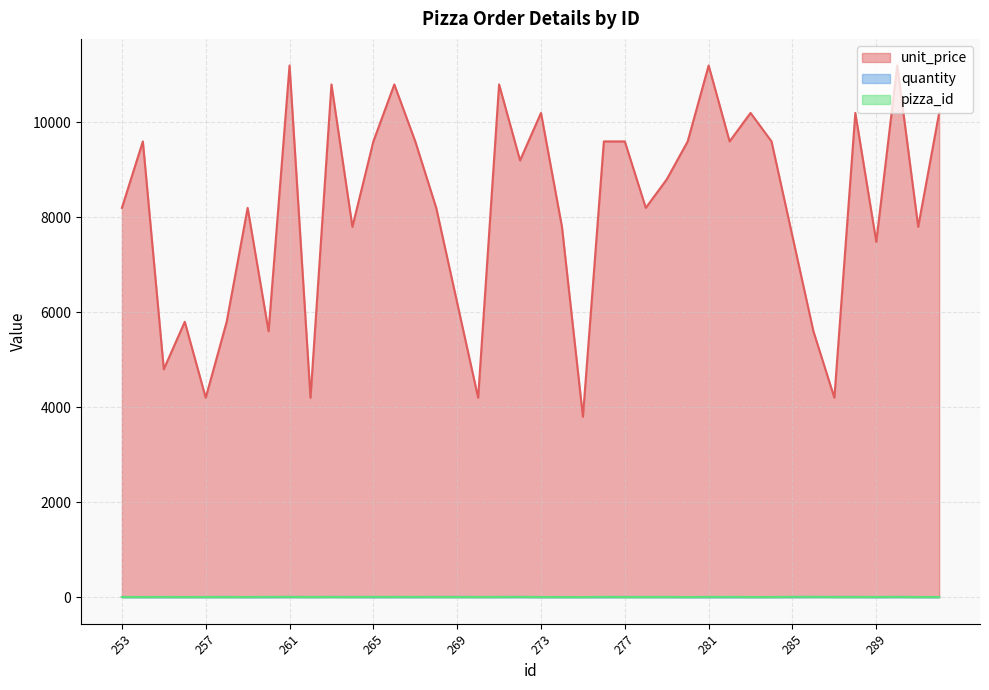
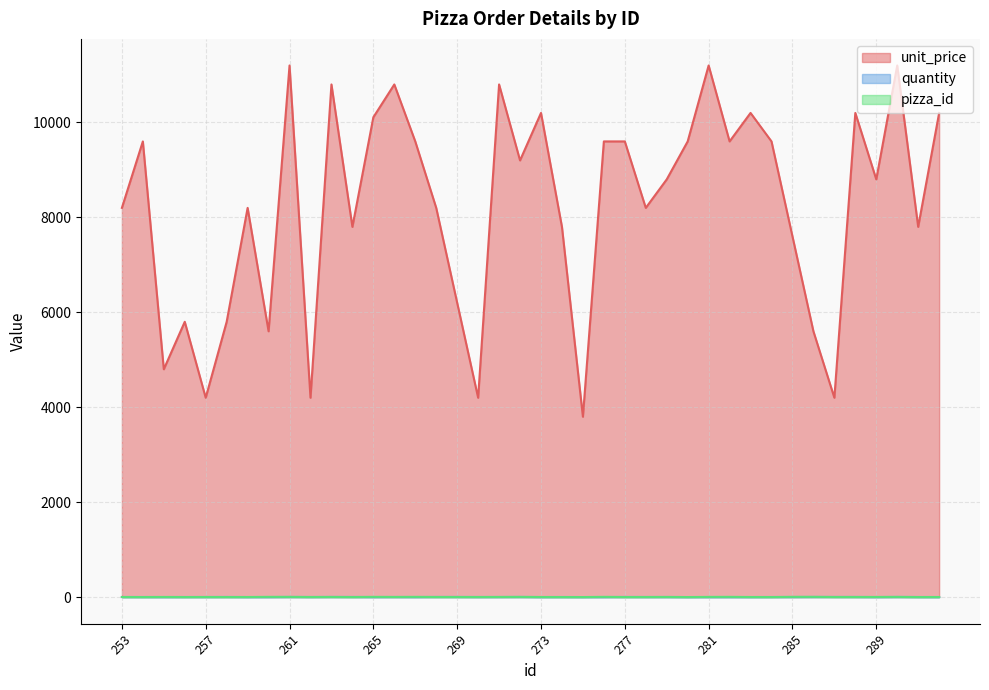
unit_price, 265: 9600 -> 10100
unit_price, 289: 7500 -> 8800
